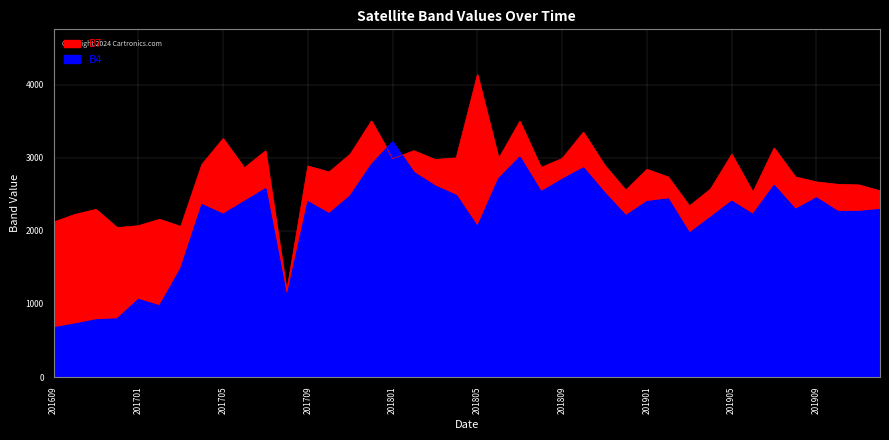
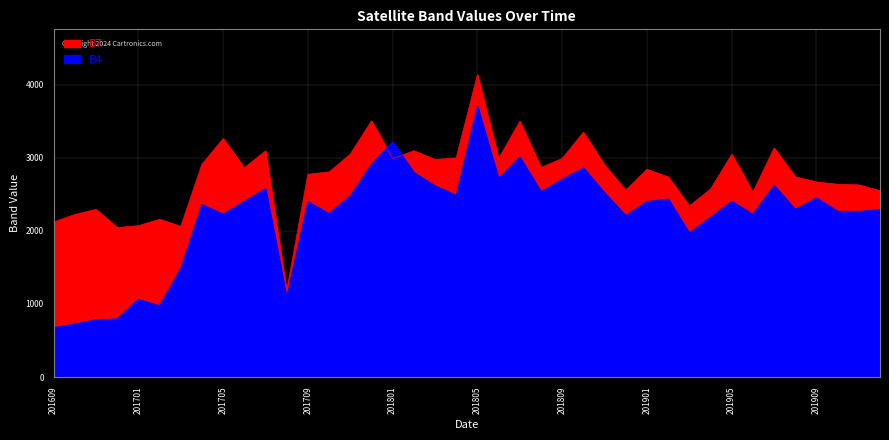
B7, 201709: 2900 -> 2800
B4, 201805: 2100 -> 3700
